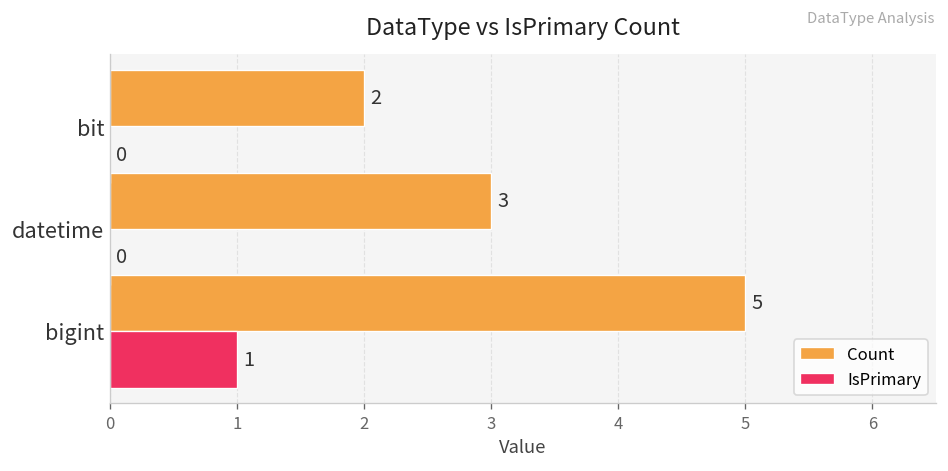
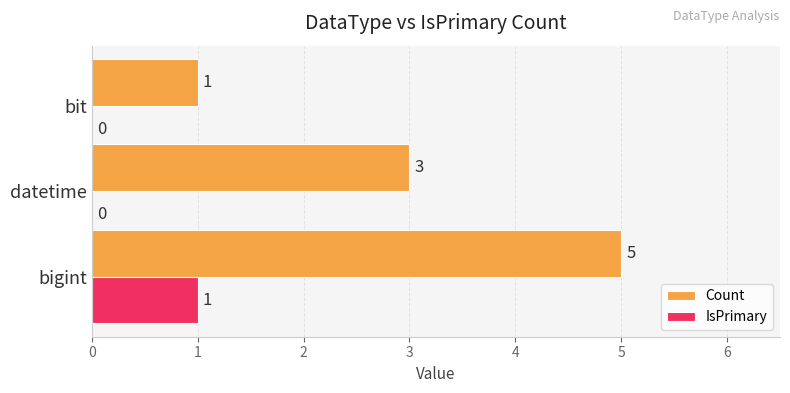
Count, bit: 2 -> 1
